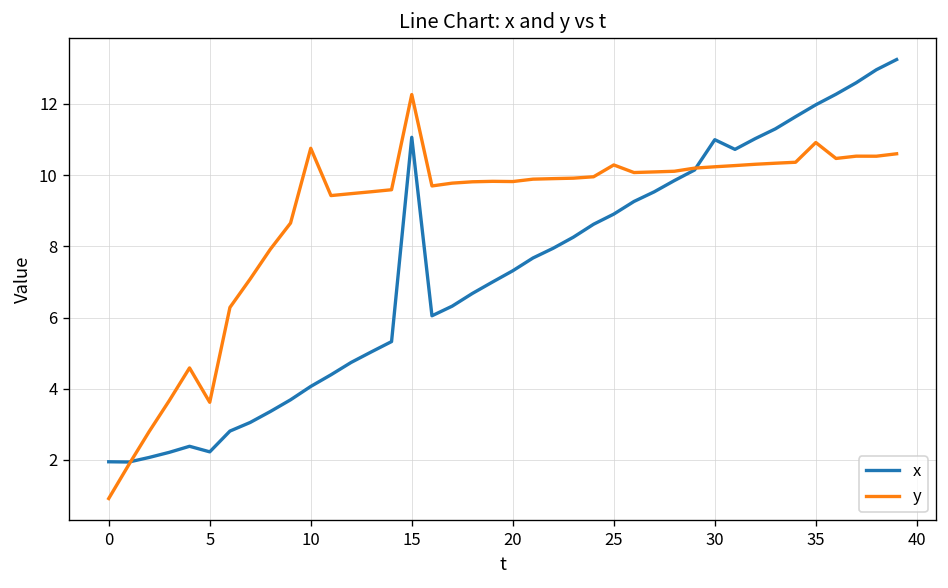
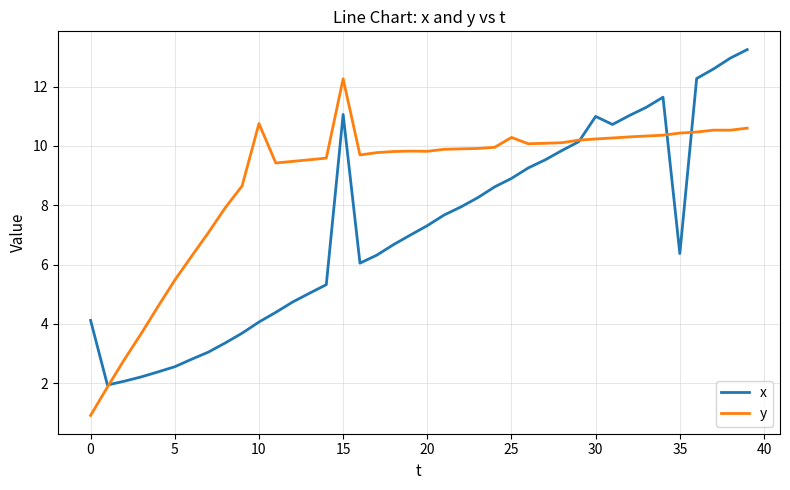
x, 0: 1.9 -> 4.1
x, 5: 2.2 -> 2.6
y, 5: 3.6 -> 5.5
x, 35: 12.0 -> 6.4
y, 35: 10.9 -> 10.4
